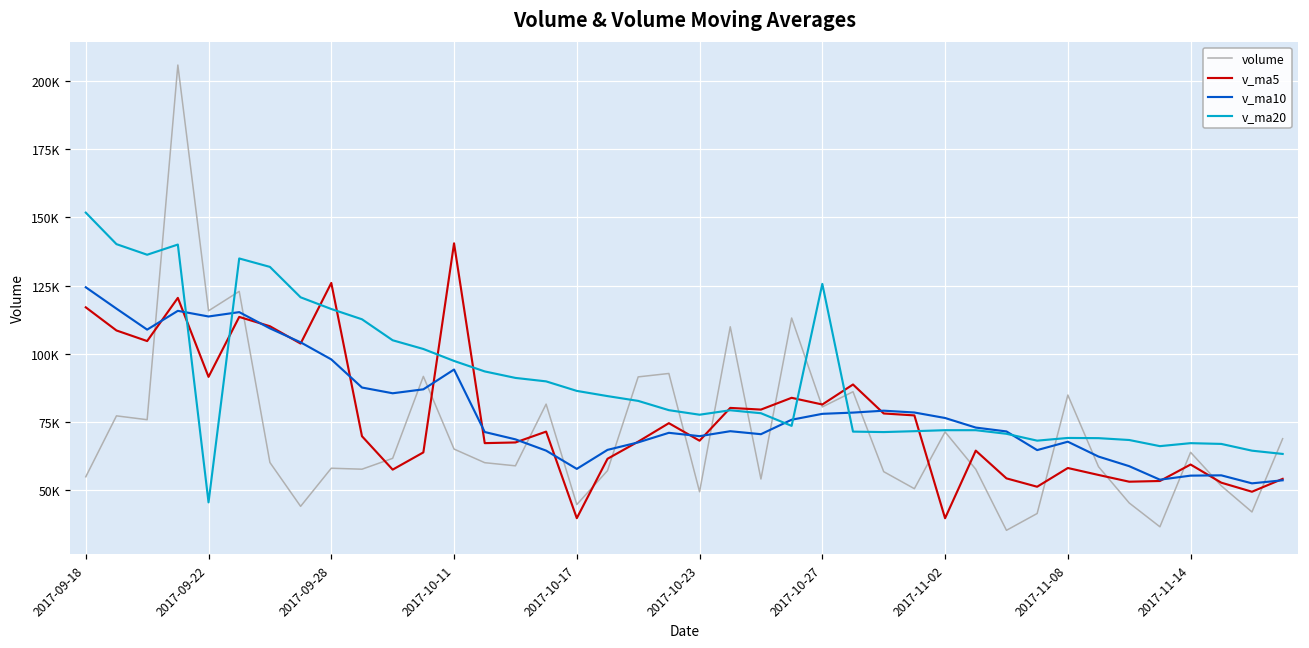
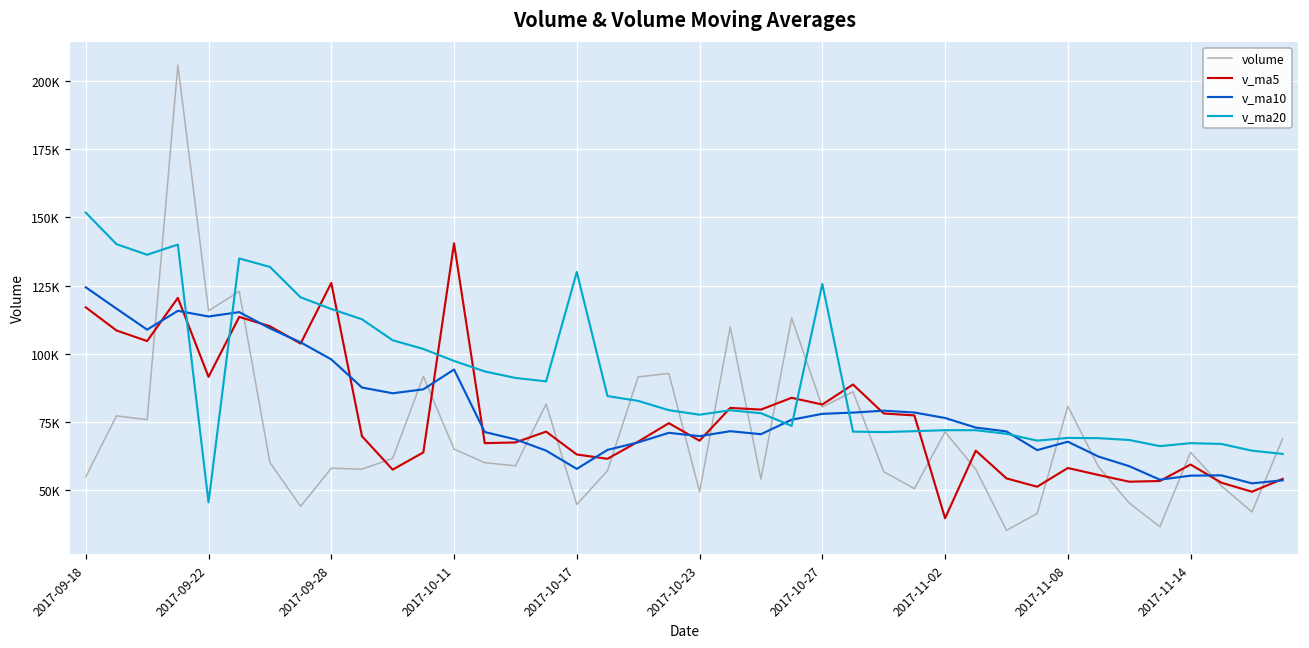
v_ma5, 2017-10-17: 40000 -> 63000
v_ma20, 2017-10-17: 86000 -> 130000
volume, 2017-11-08: 85000 -> 81000
